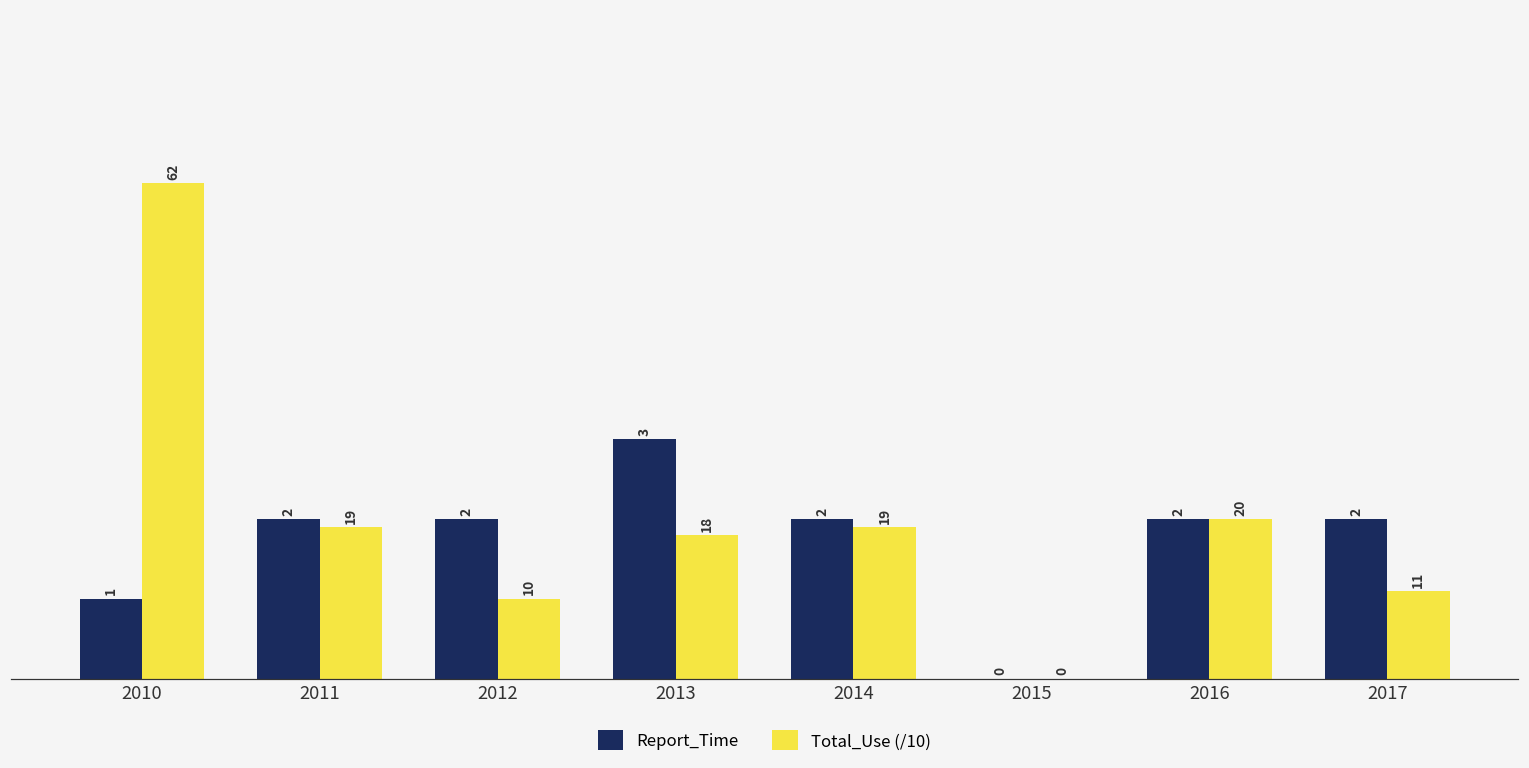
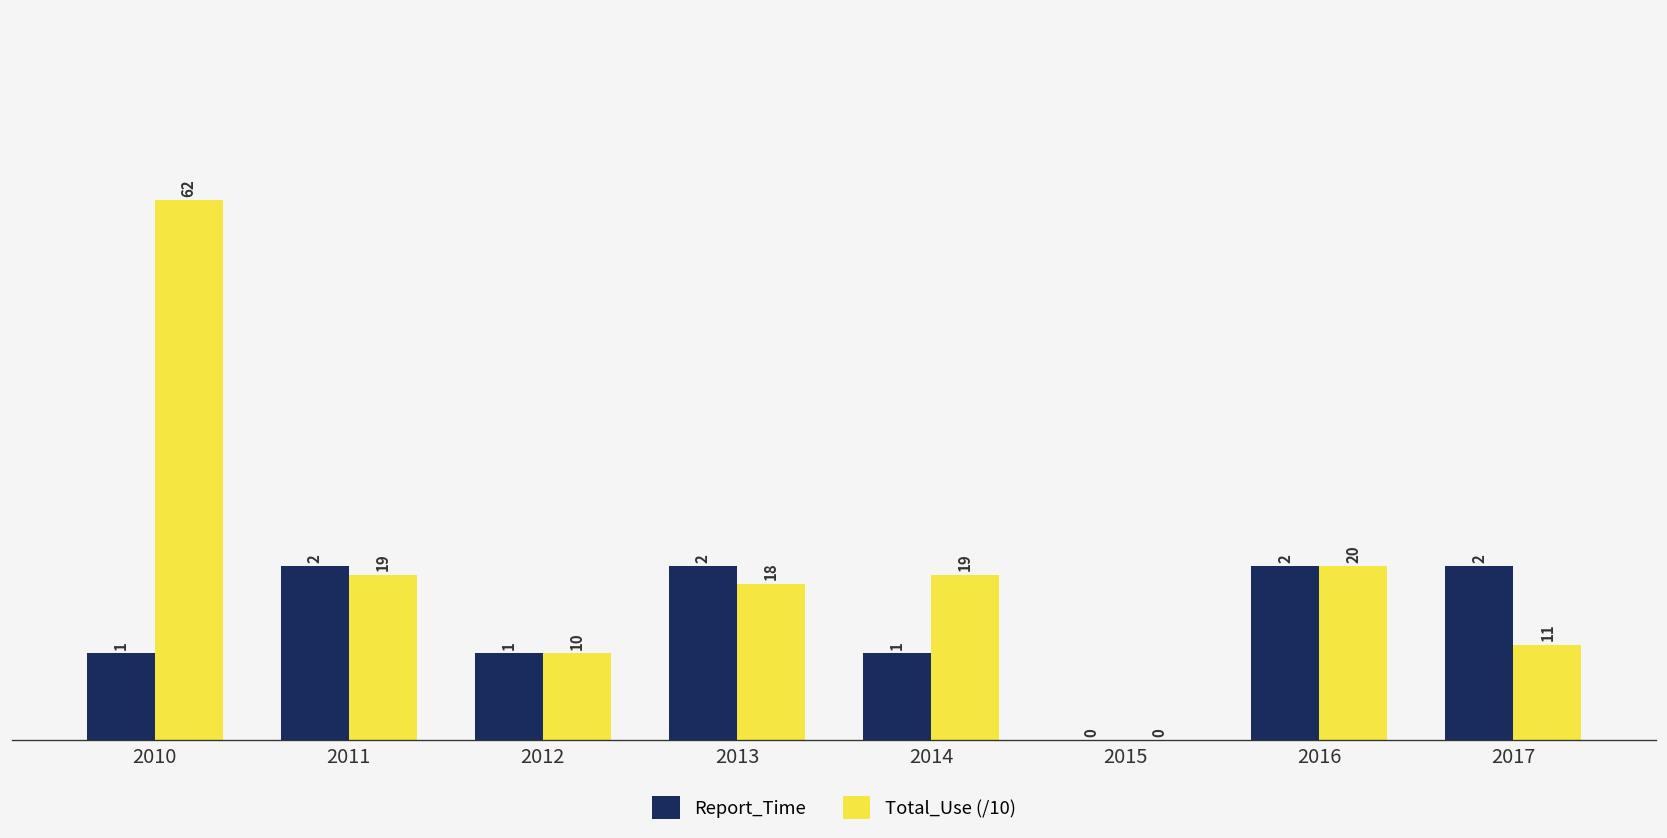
Report_Time, 2012: 2 -> 1
Report_Time, 2013: 3 -> 2
Report_Time, 2014: 2 -> 1
